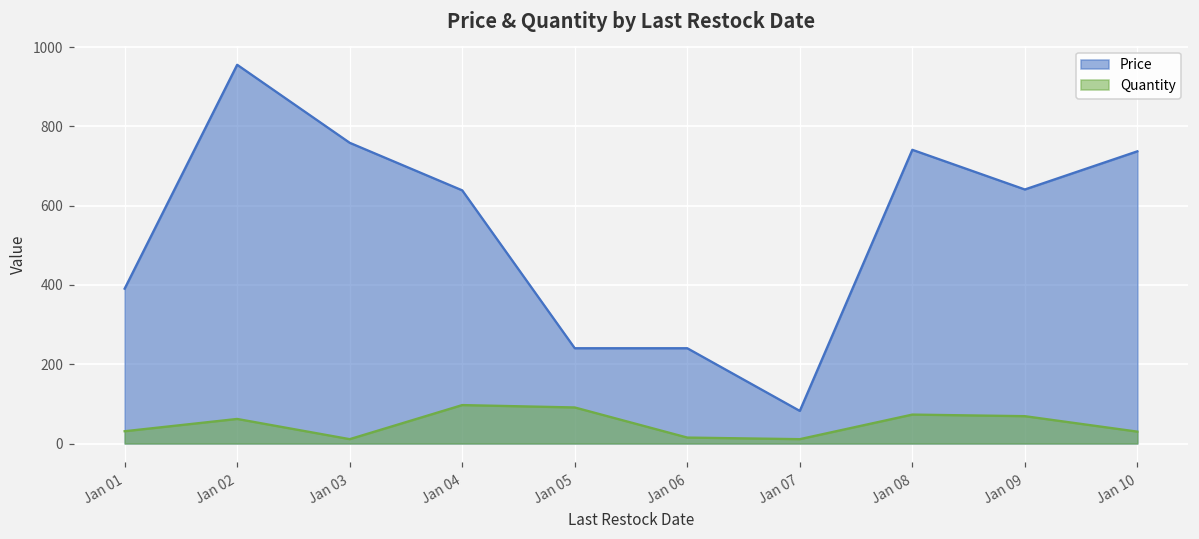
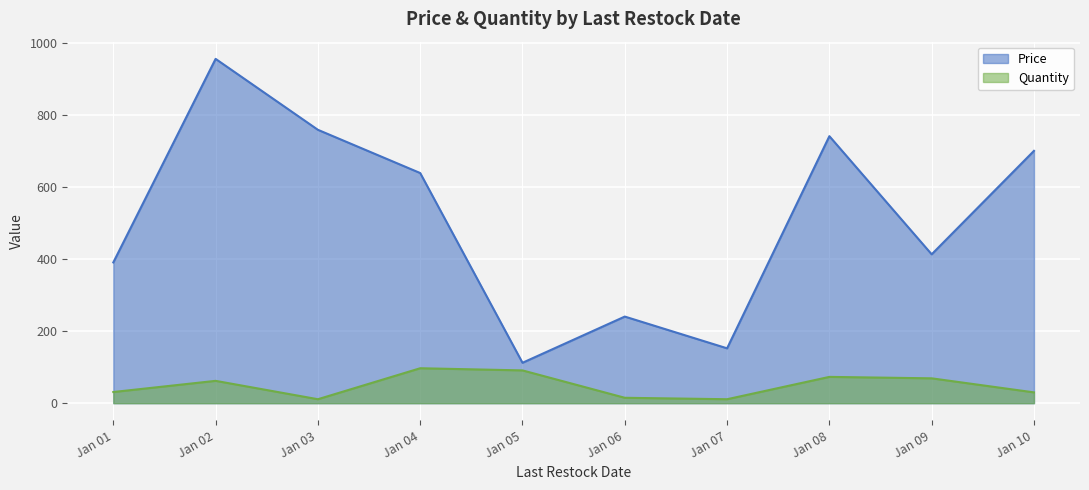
Price, Jan 05: 240 -> 110
Price, Jan 07: 80 -> 150
Price, Jan 09: 640 -> 410
Price, Jan 10: 740 -> 700
